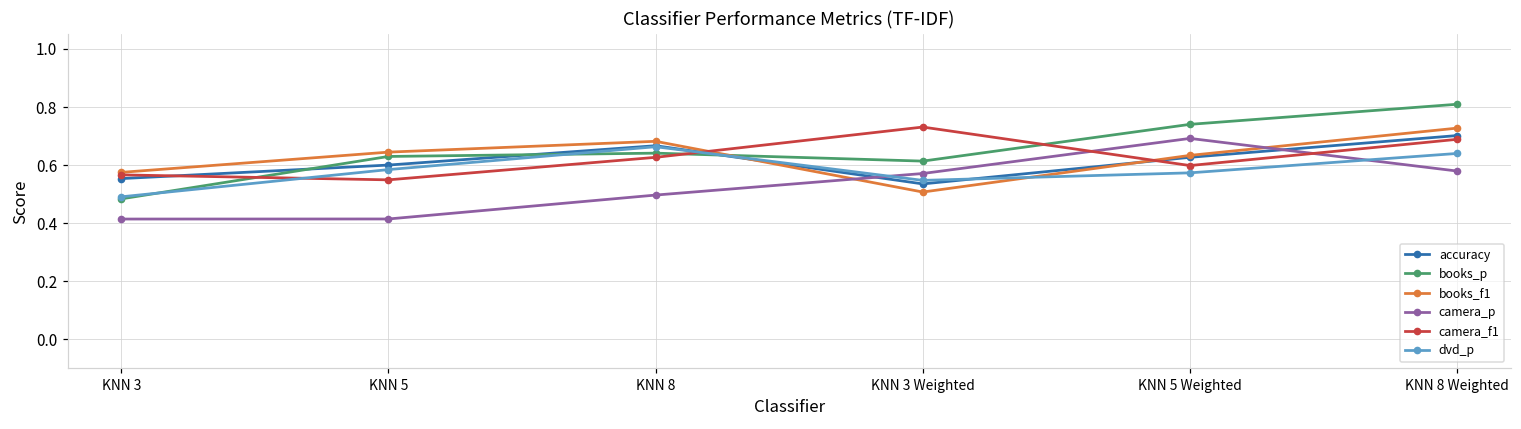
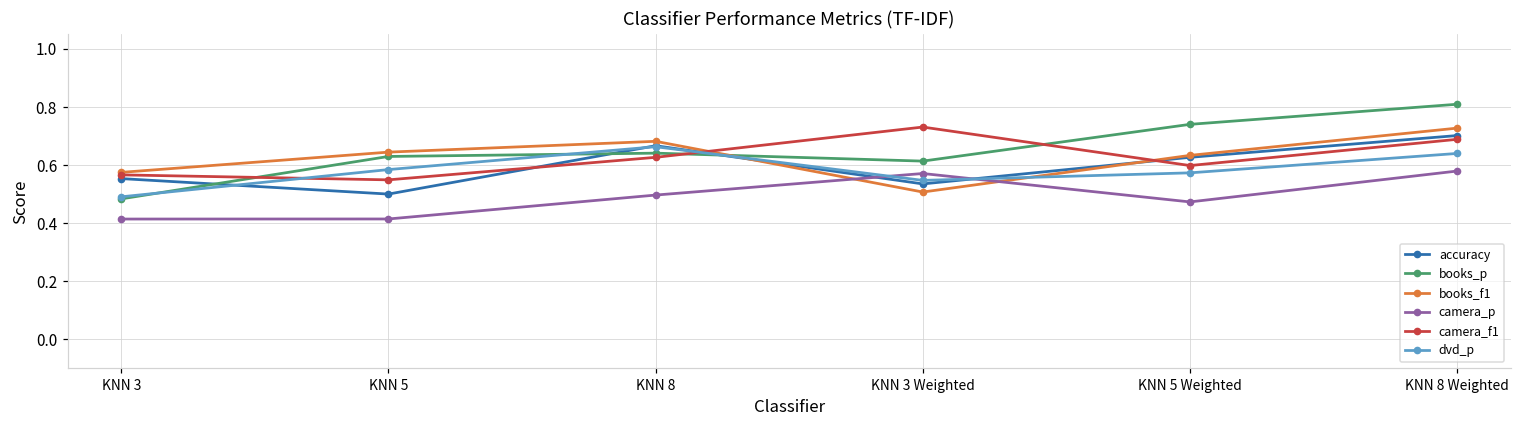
accuracy, KNN 5: 0.6 -> 0.5
camera_p, KNN 5 Weighted: 0.69 -> 0.47
